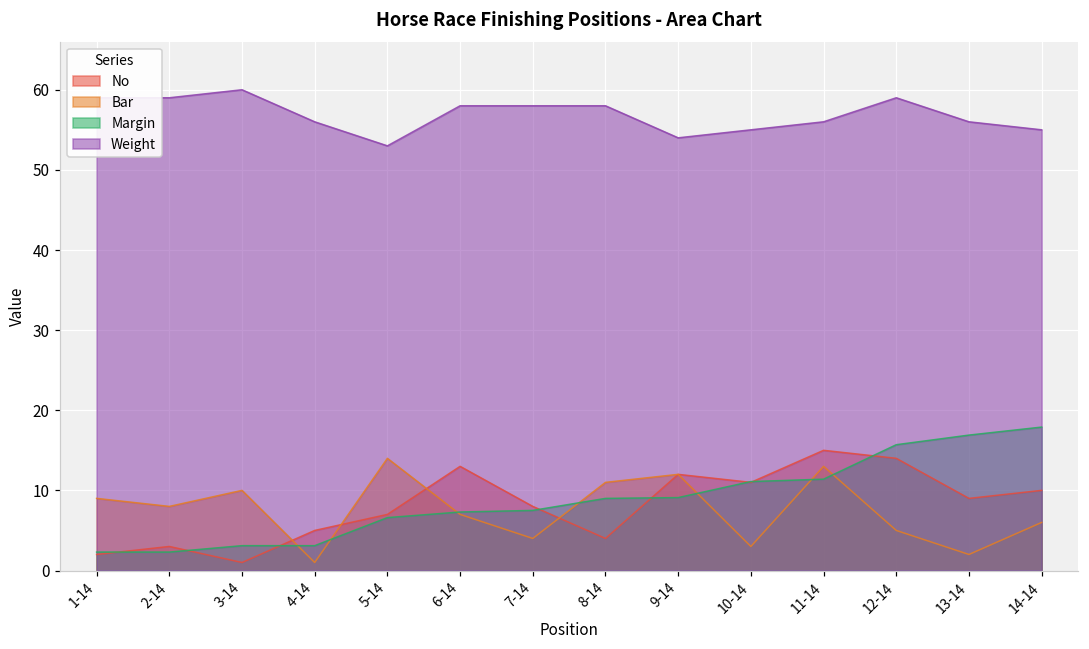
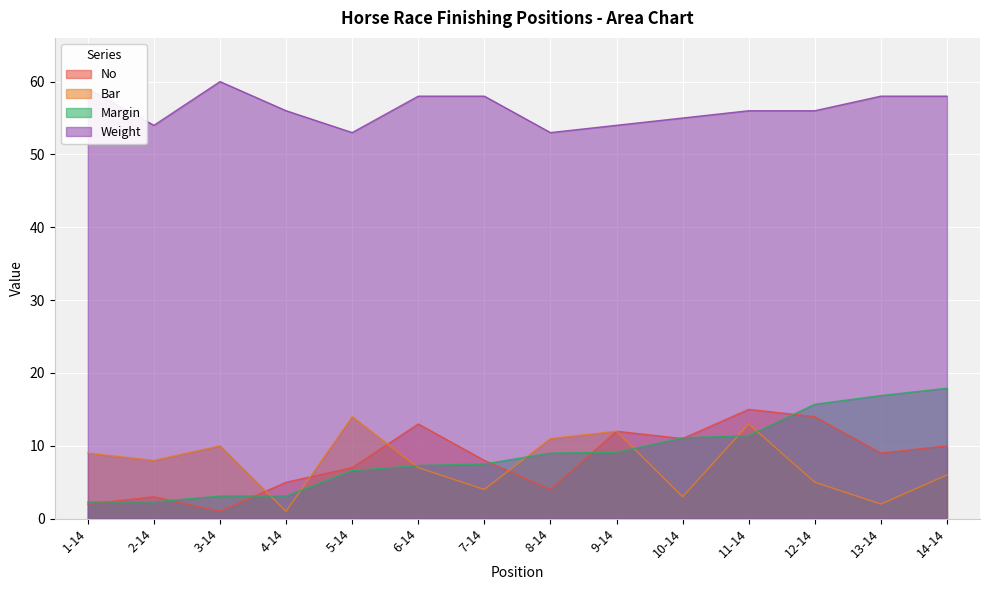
Weight, 2-14: 59 -> 54
Weight, 8-14: 58 -> 53
Weight, 12-14: 59 -> 56
Weight, 13-14: 56 -> 58
Weight, 14-14: 55 -> 58
